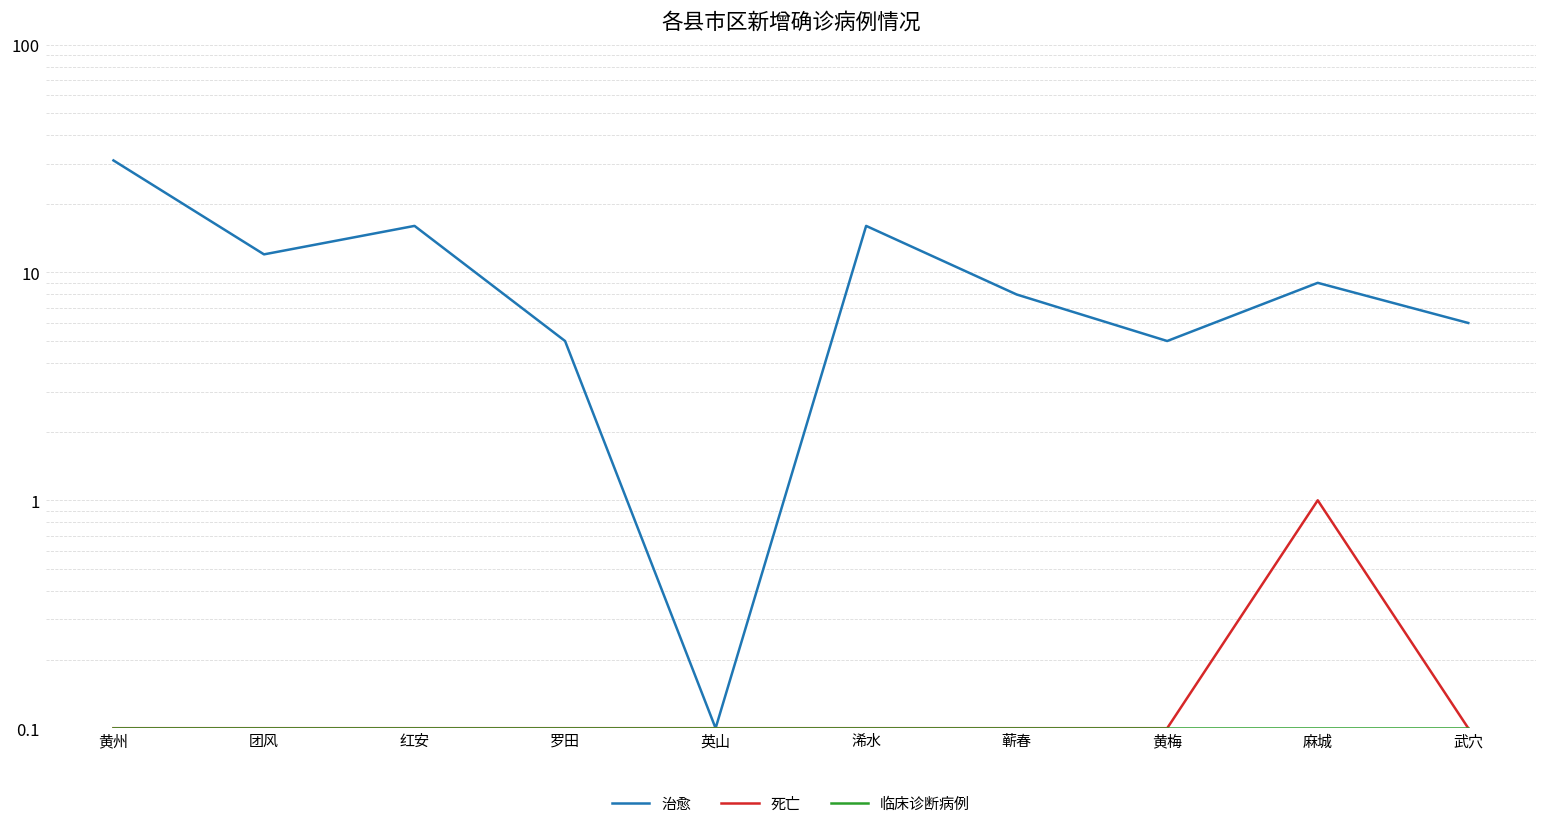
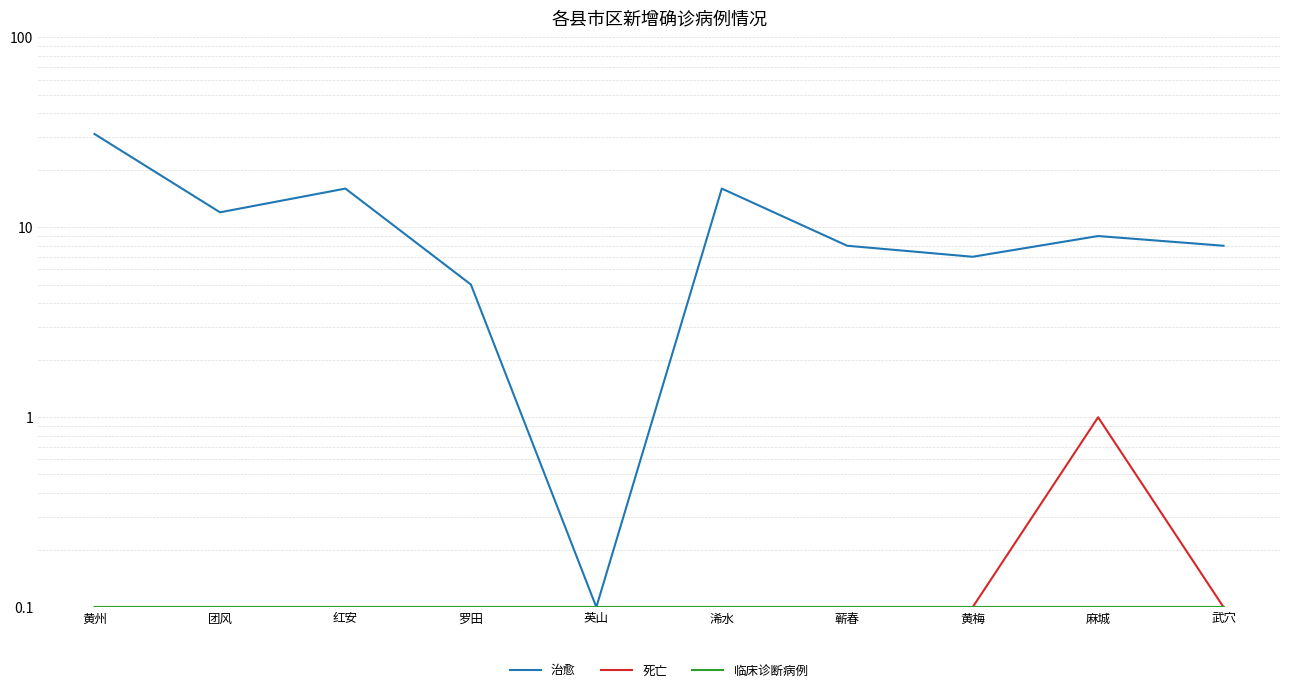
治愈, 黄梅: 5 -> 7
治愈, 武穴: 6 -> 8
